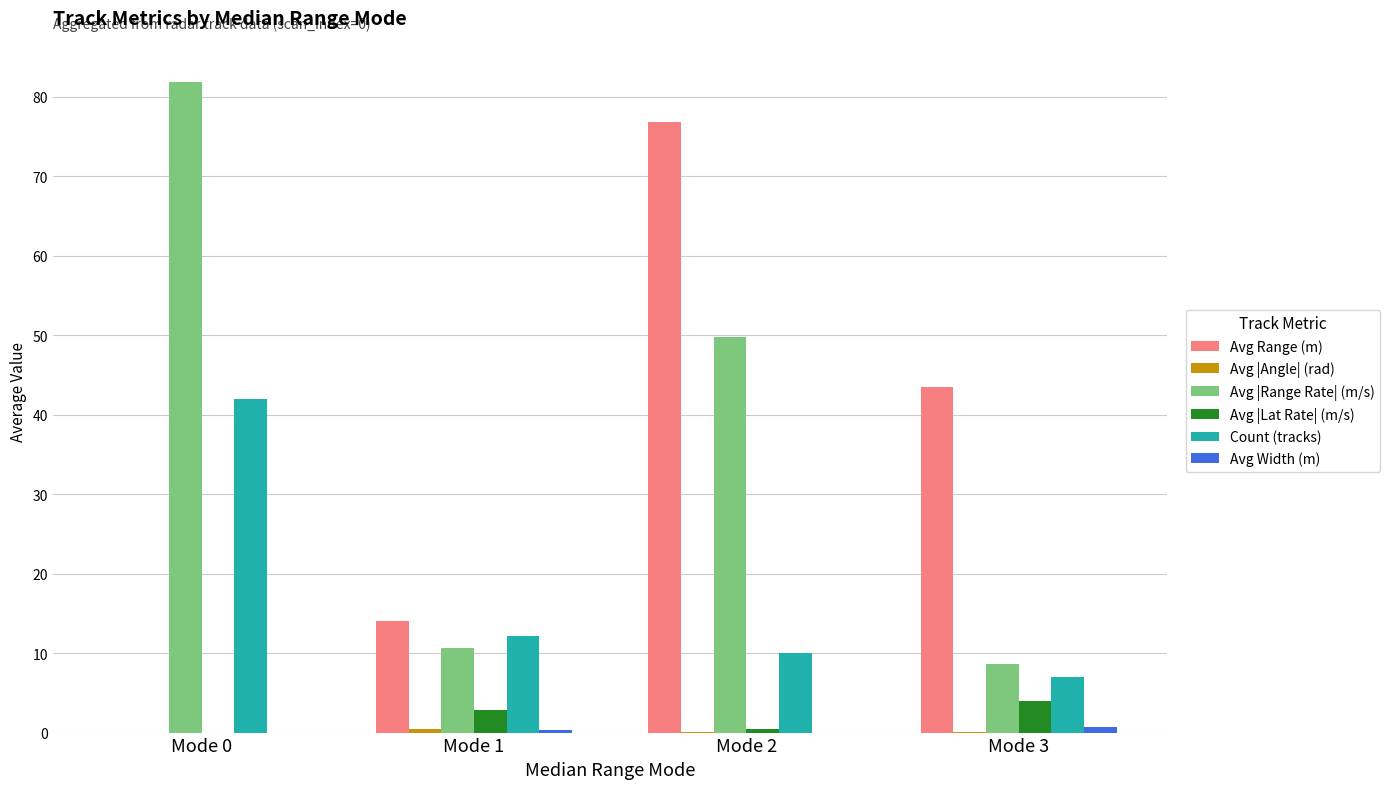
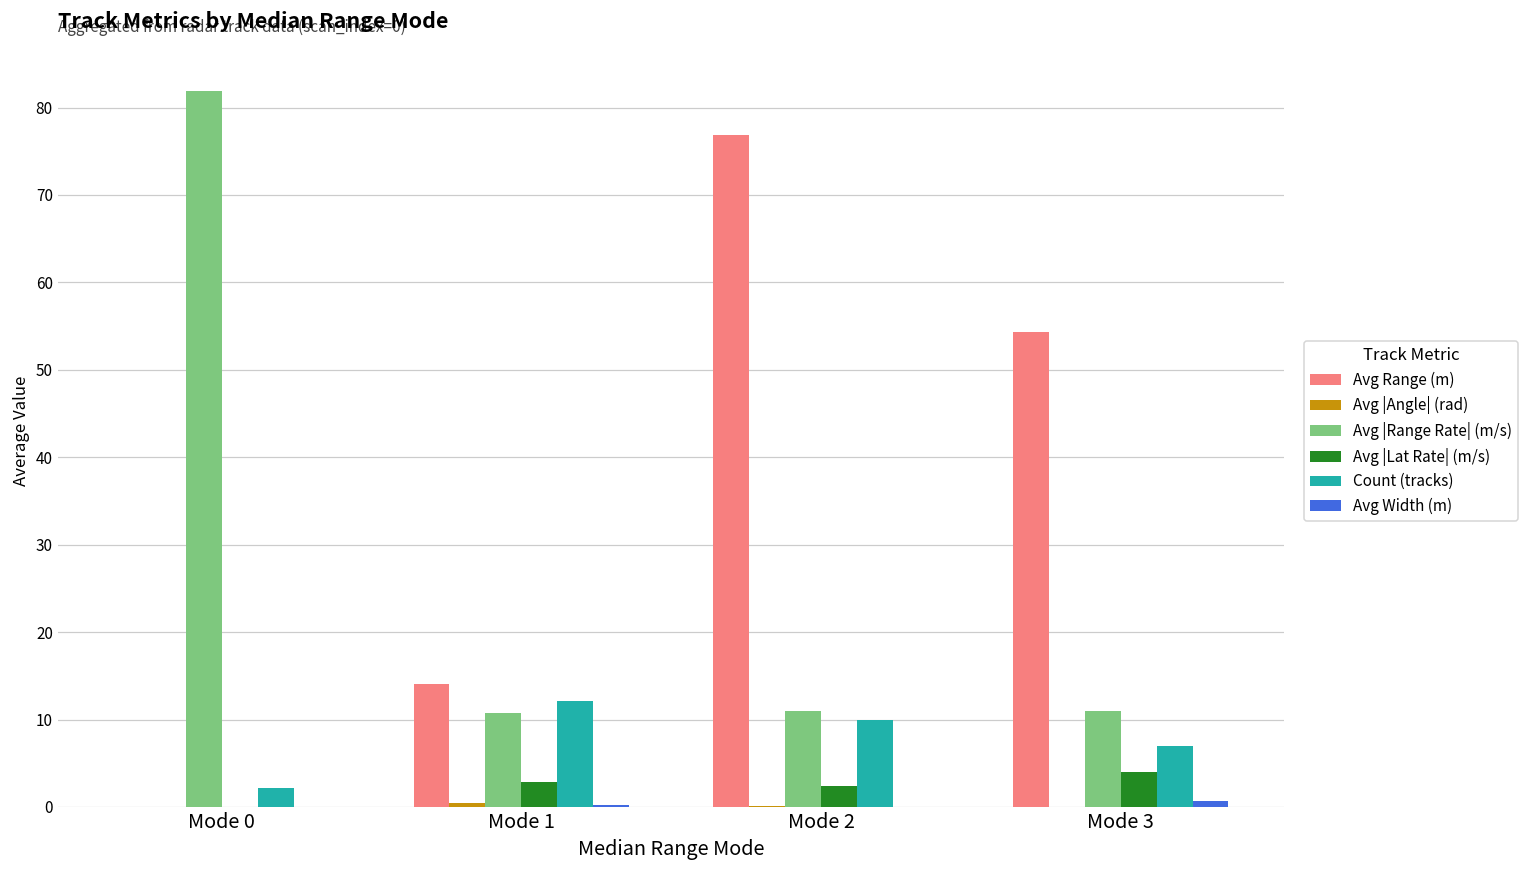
Count (tracks), Mode 0: 42 -> 2
Avg |Range Rate| (m/s), Mode 2: 50 -> 11
Avg |Lat Rate| (m/s), Mode 2: 1 -> 2
Avg Range (m), Mode 3: 43 -> 54
Avg |Range Rate| (m/s), Mode 3: 9 -> 11
